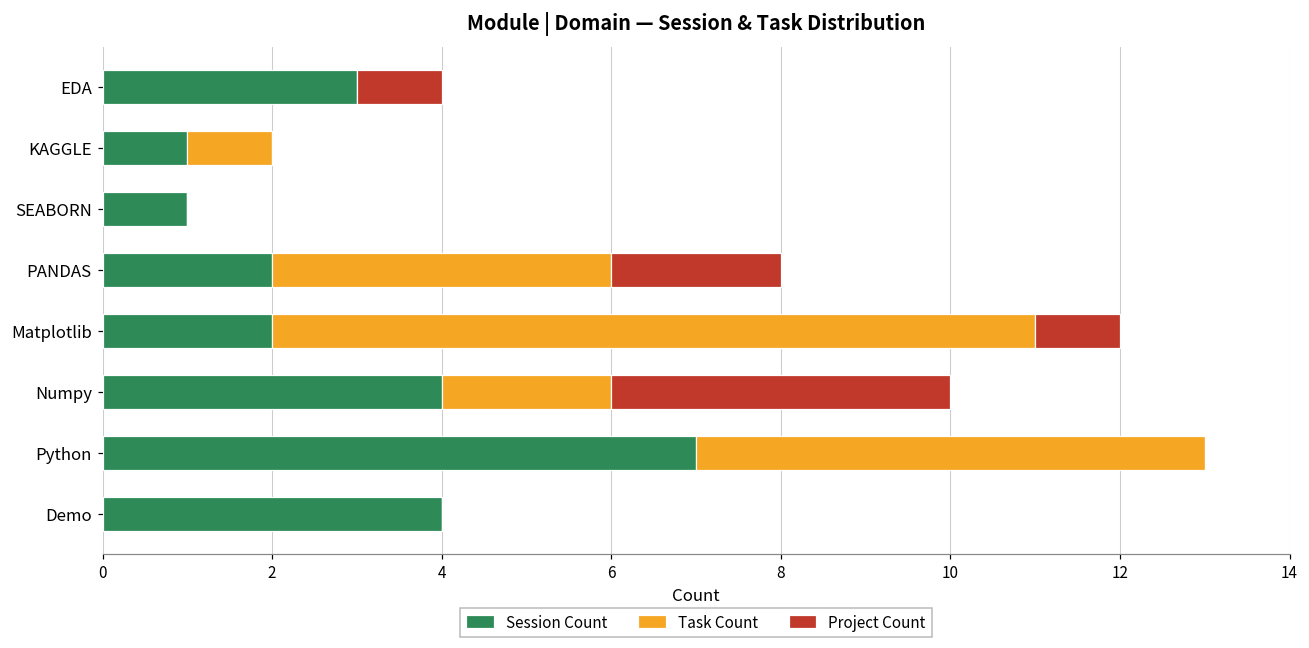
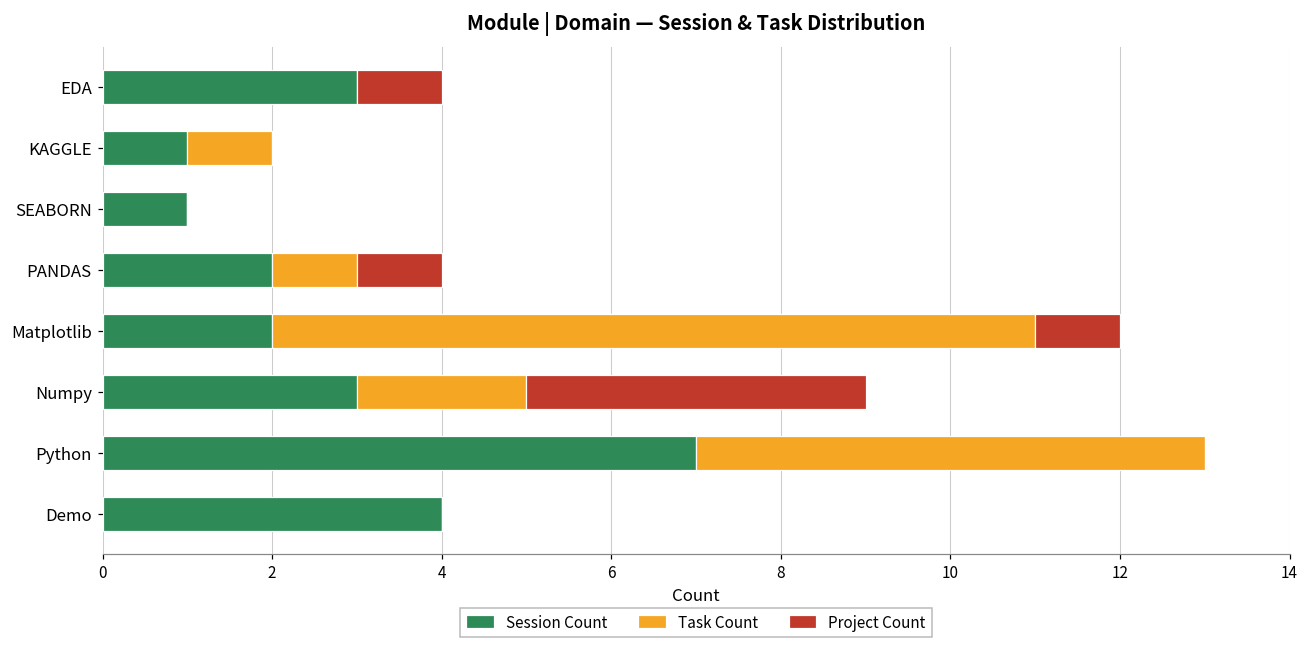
Task Count, PANDAS: 4 -> 1
Project Count, PANDAS: 2 -> 1
Session Count, Numpy: 4 -> 3
